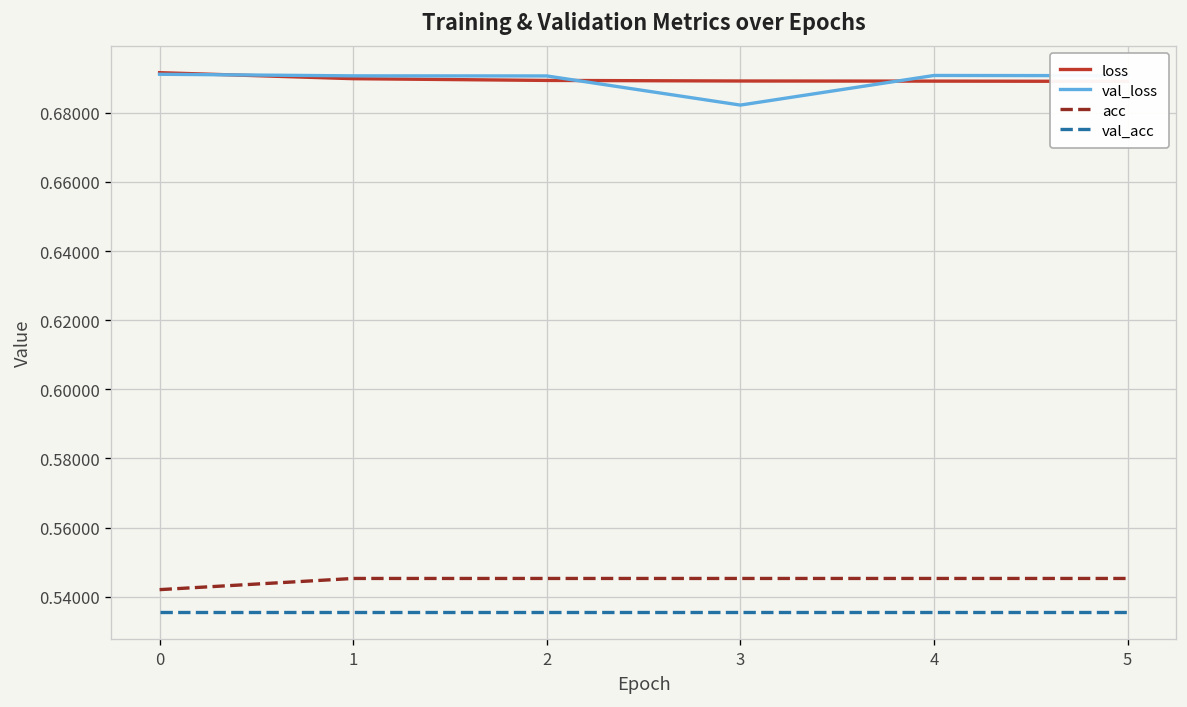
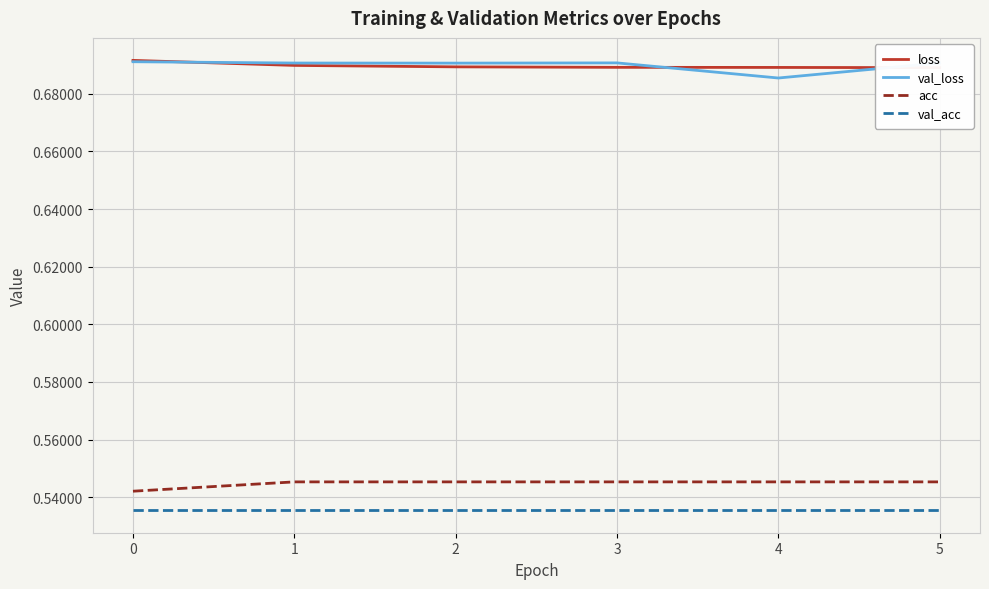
val_loss, 3: 0.682 -> 0.691
val_loss, 4: 0.691 -> 0.685
